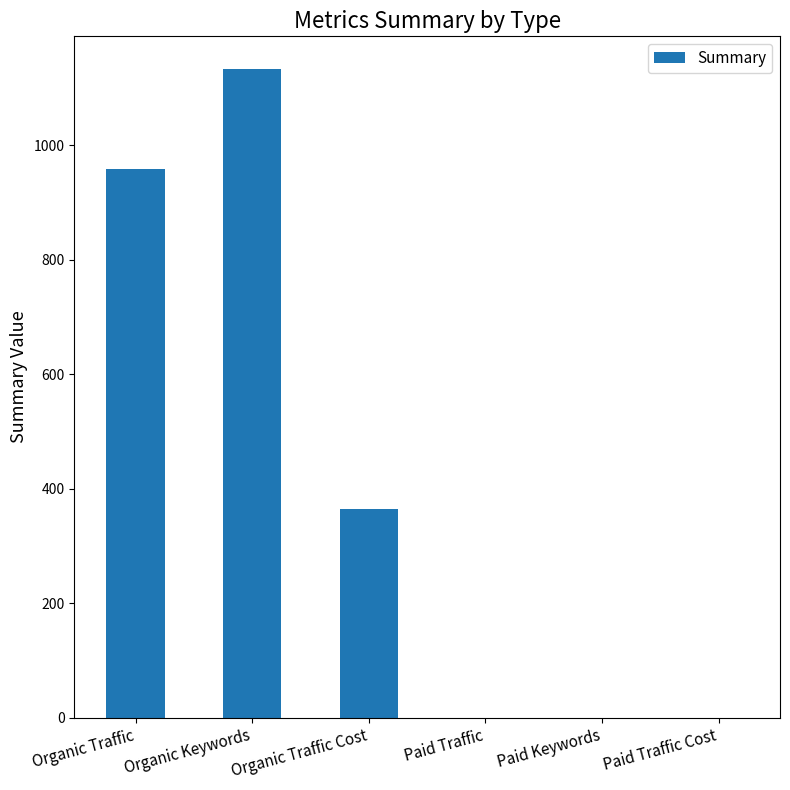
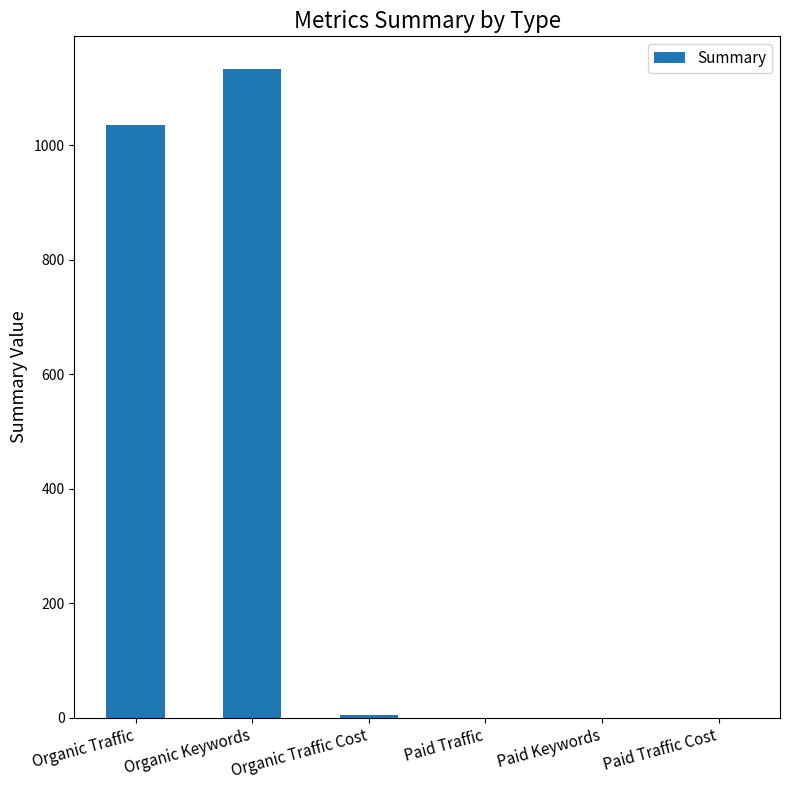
Organic Traffic: 960 -> 1040
Organic Traffic Cost: 360 -> 10
